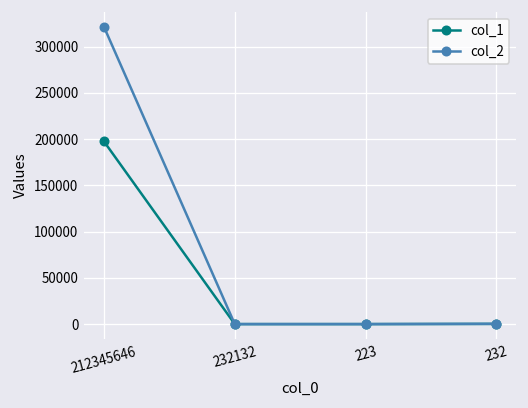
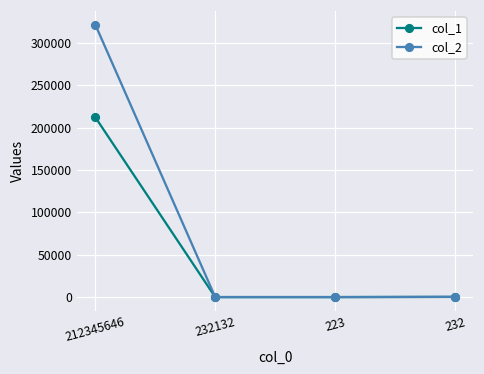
col_1, 212345646: 200000 -> 210000
